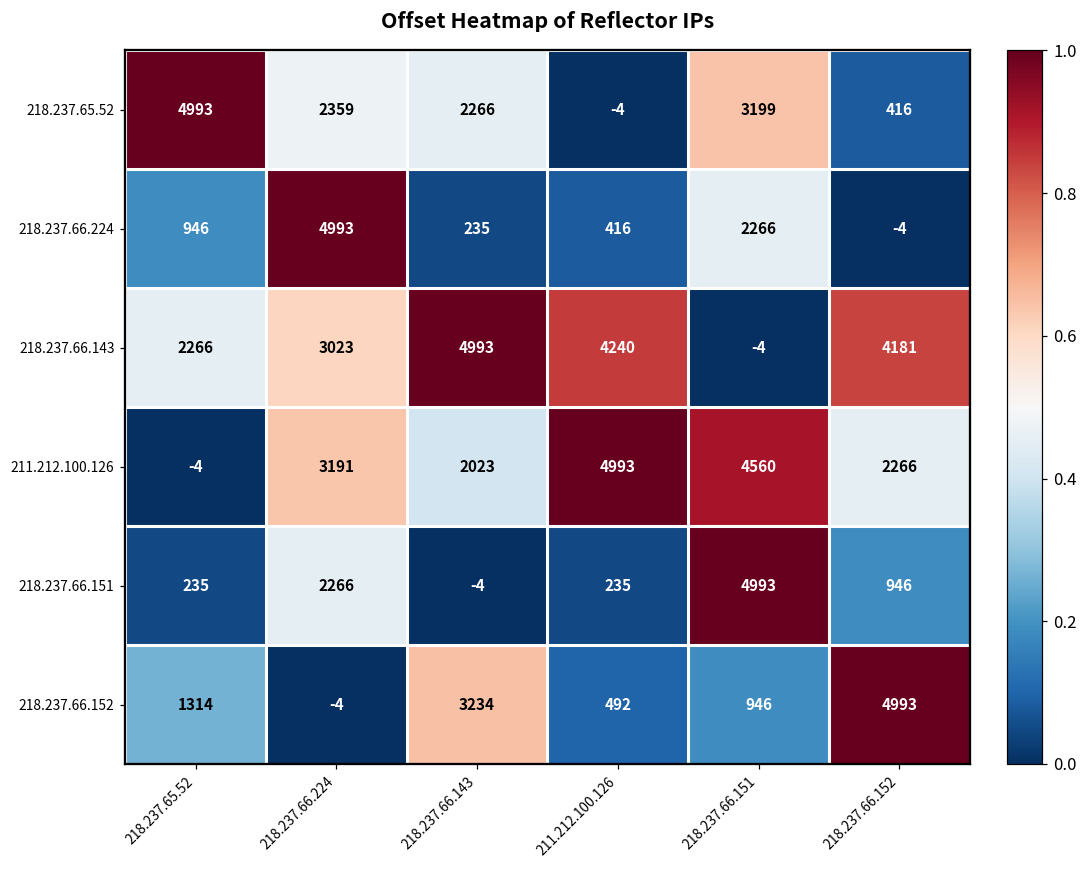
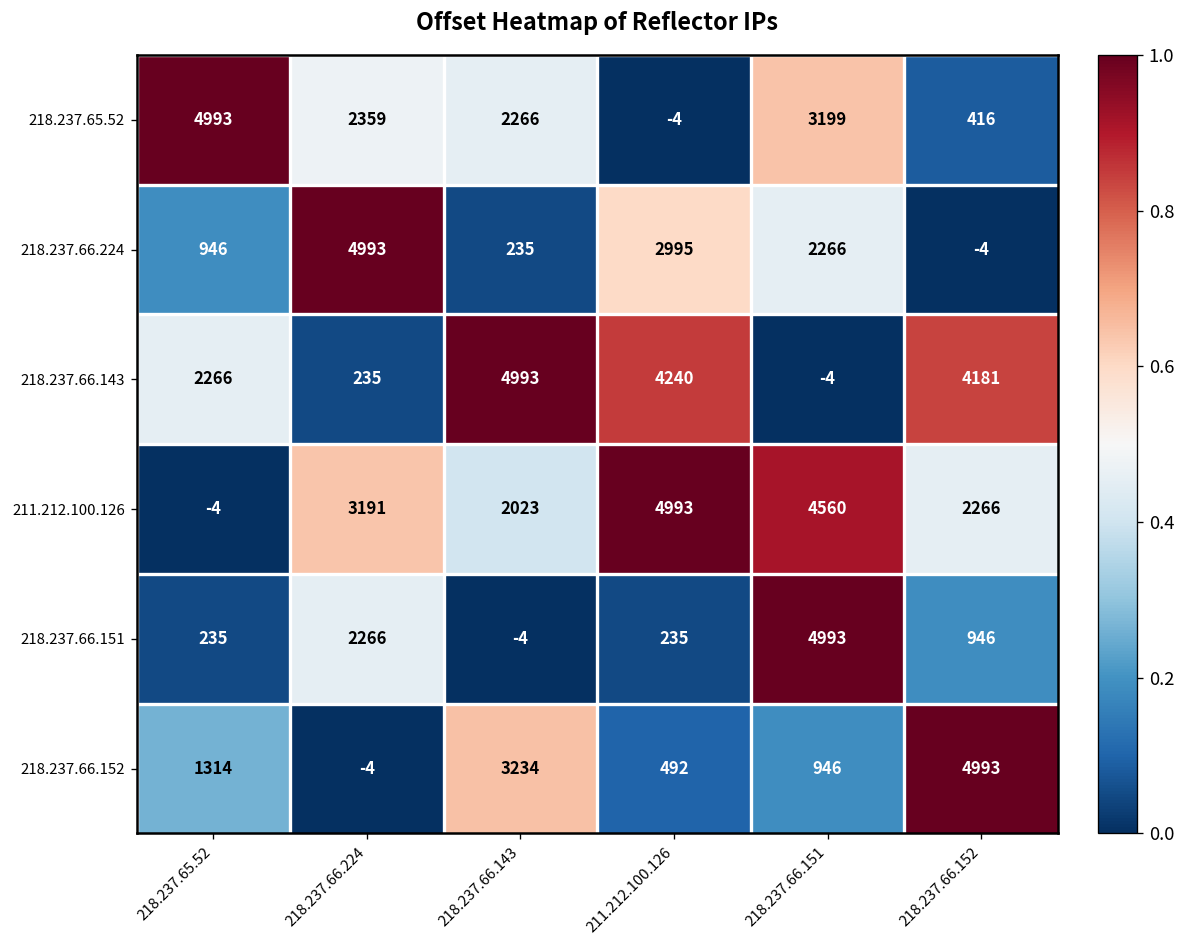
218.237.66.224, 211.212.100.126: 416 -> 2995
218.237.66.143, 218.237.66.224: 3023 -> 235
